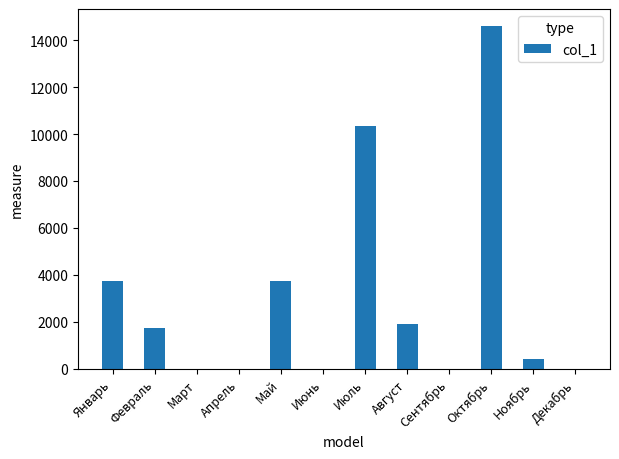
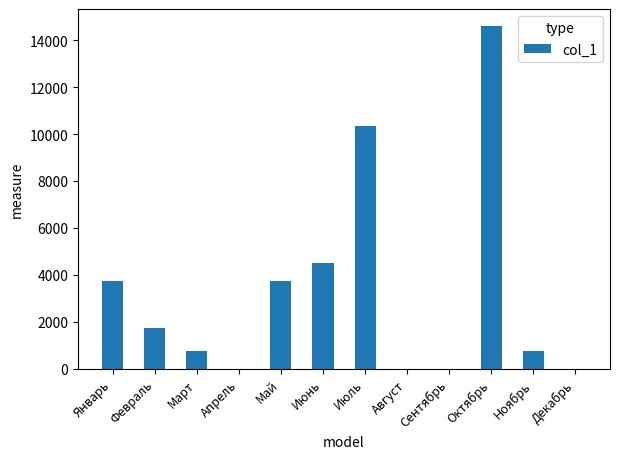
Март: 0 -> 700
Июнь: 0 -> 4500
Август: 1900 -> 0
Ноябрь: 400 -> 800
